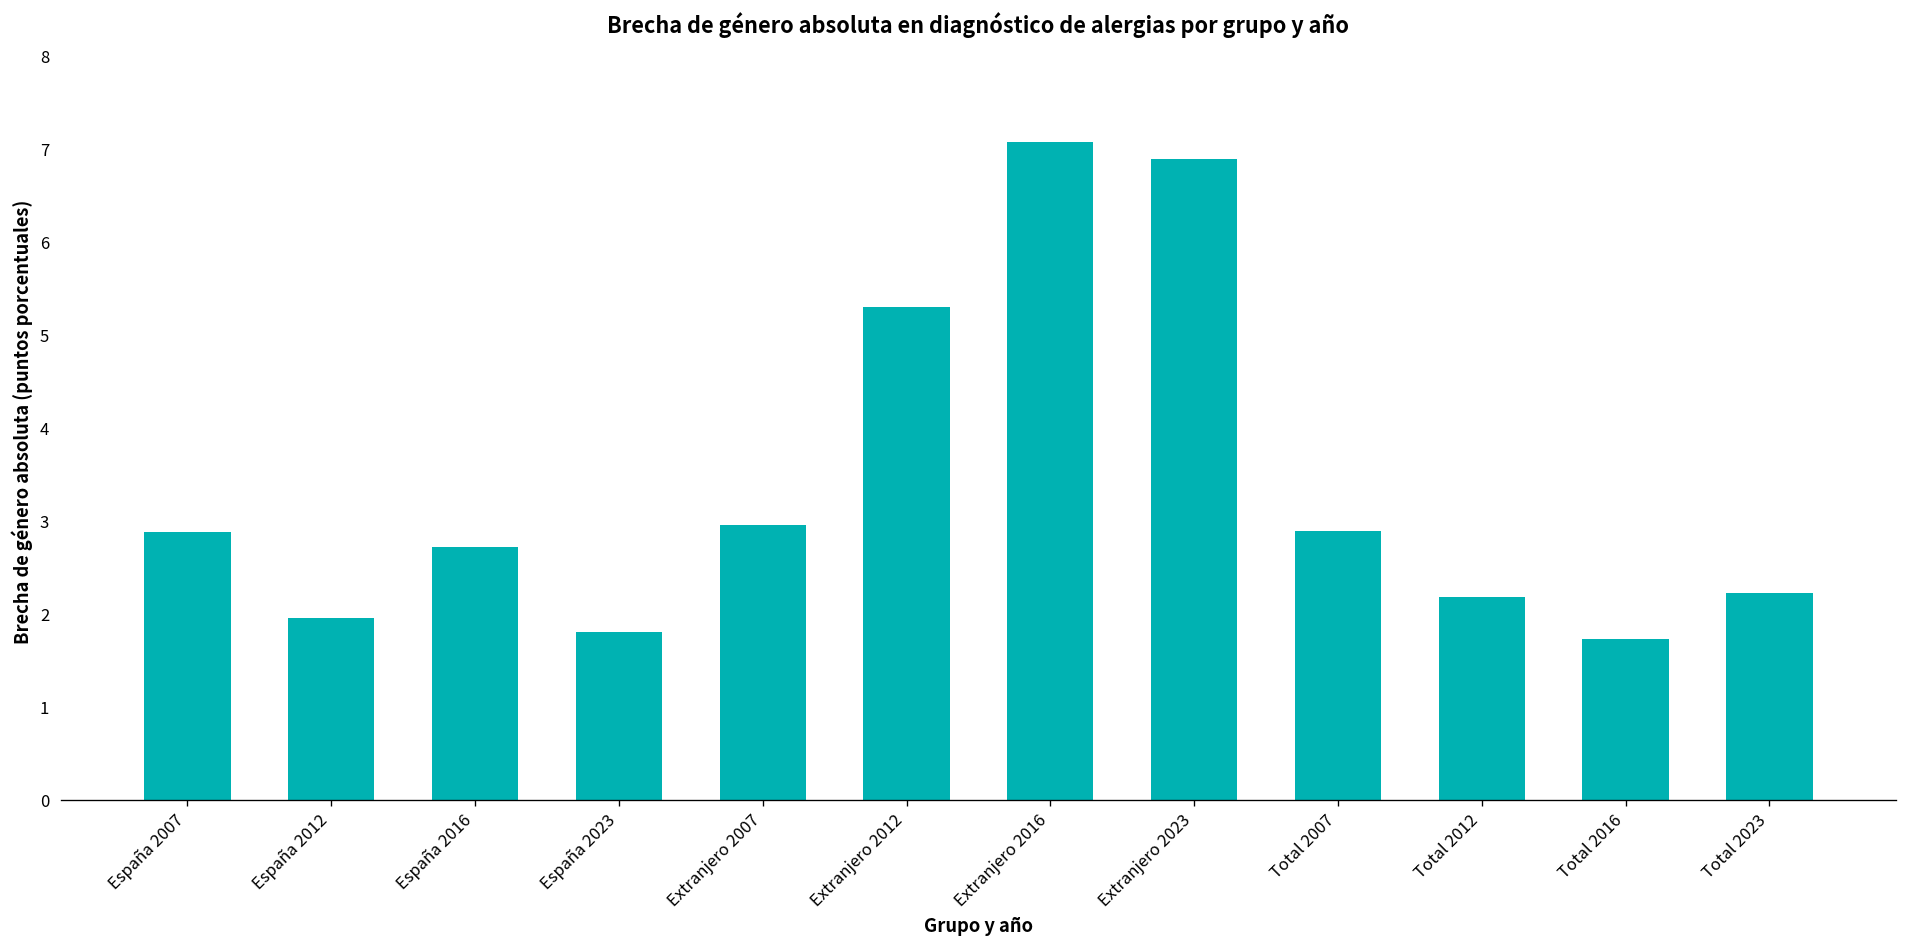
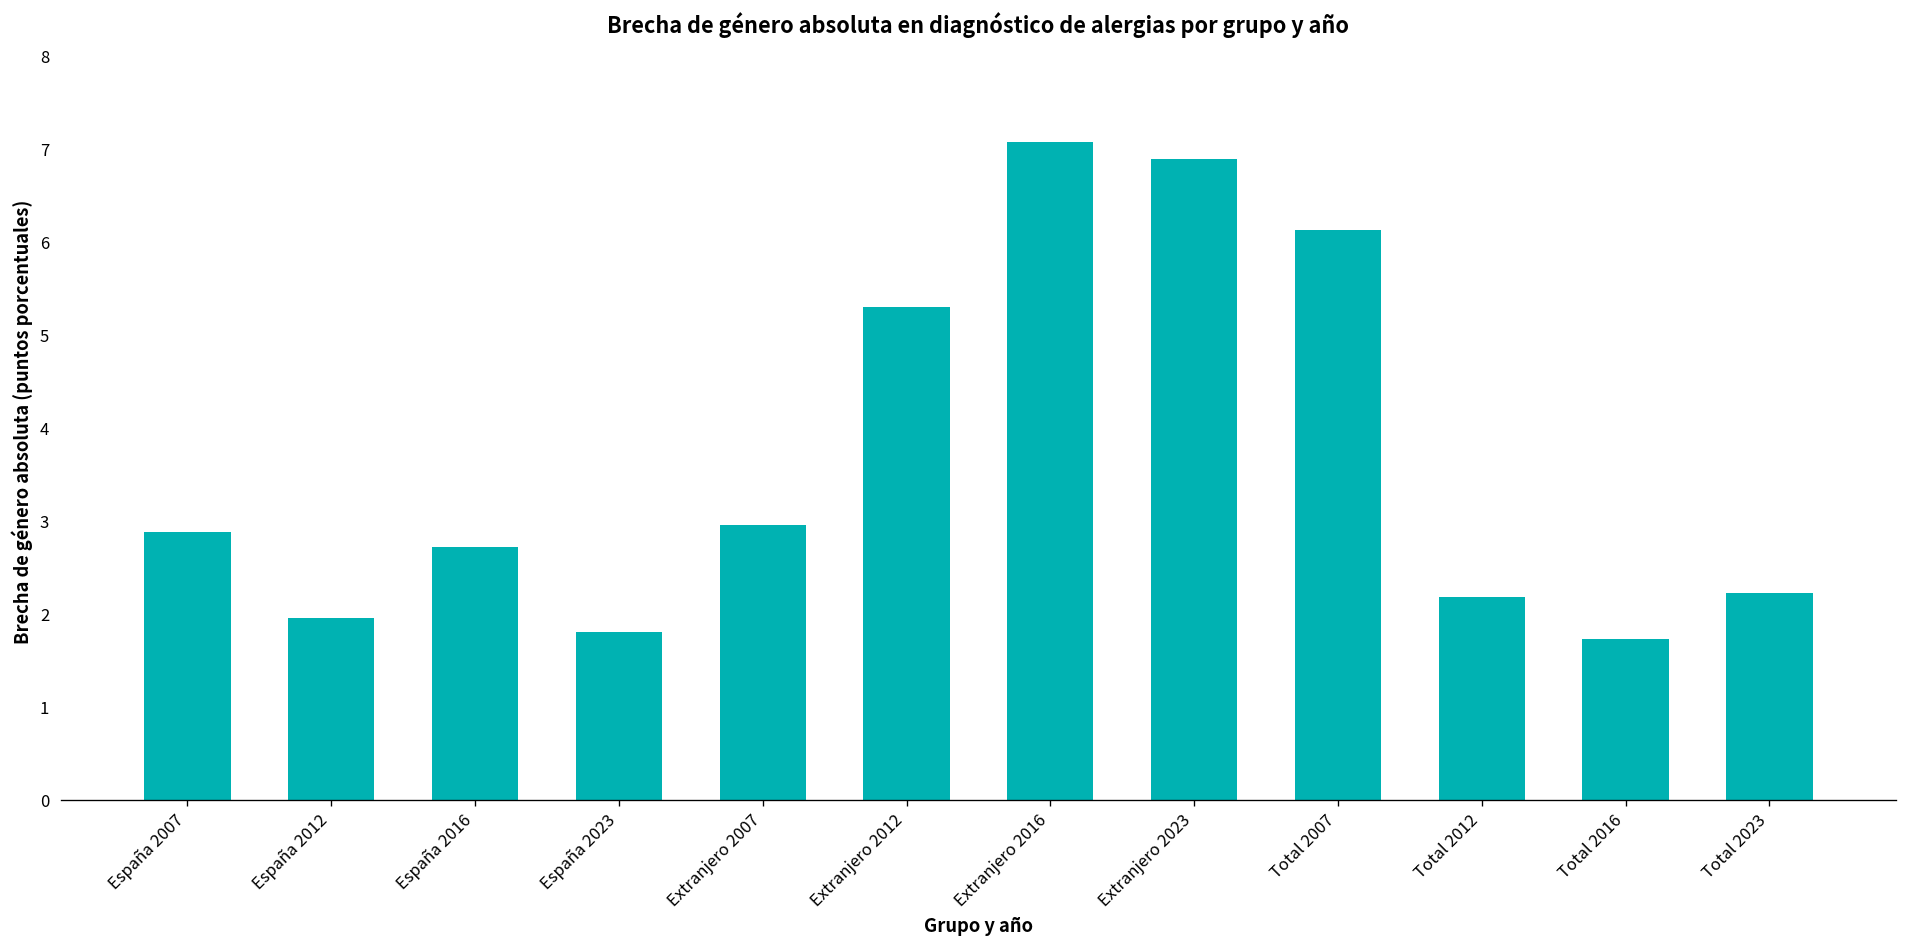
Total 2007: 2.9 -> 6.1
